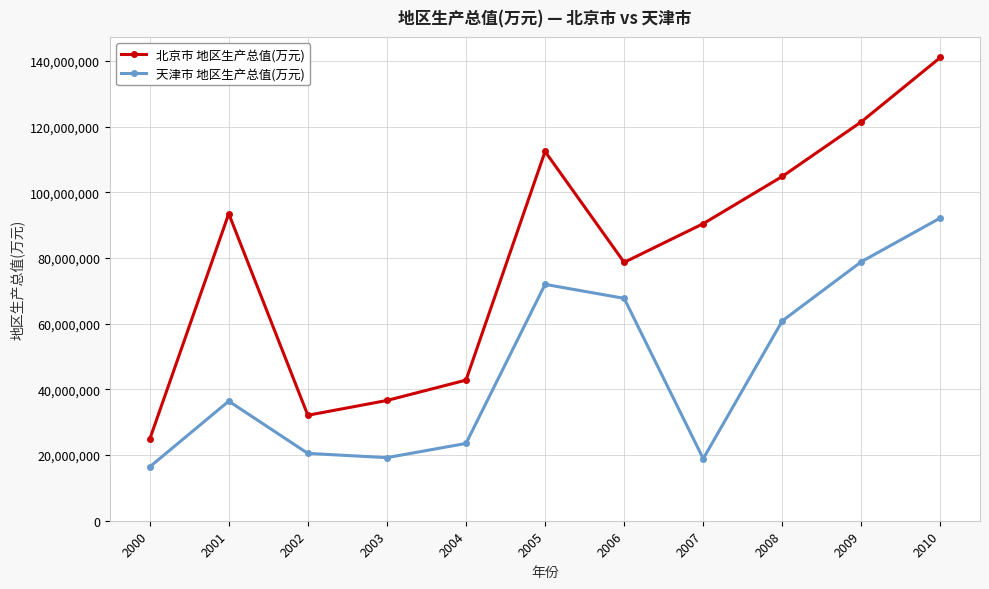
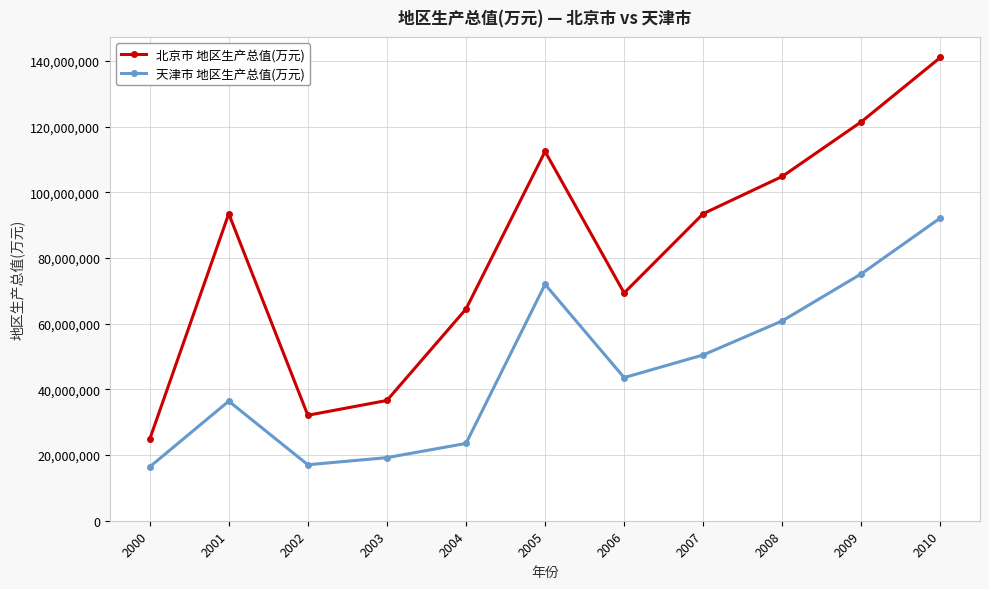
天津市 地区生产总值(万元), 2002: 21,000,000 -> 17,000,000
北京市 地区生产总值(万元), 2004: 43,000,000 -> 64,000,000
北京市 地区生产总值(万元), 2006: 79,000,000 -> 69,000,000
天津市 地区生产总值(万元), 2006: 68,000,000 -> 44,000,000
北京市 地区生产总值(万元), 2007: 90,000,000 -> 94,000,000
天津市 地区生产总值(万元), 2007: 19,000,000 -> 51,000,000
天津市 地区生产总值(万元), 2009: 79,000,000 -> 75,000,000
